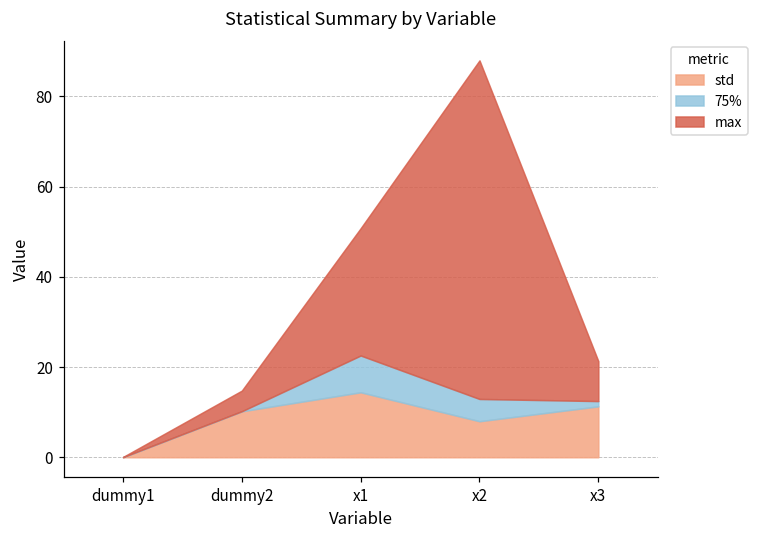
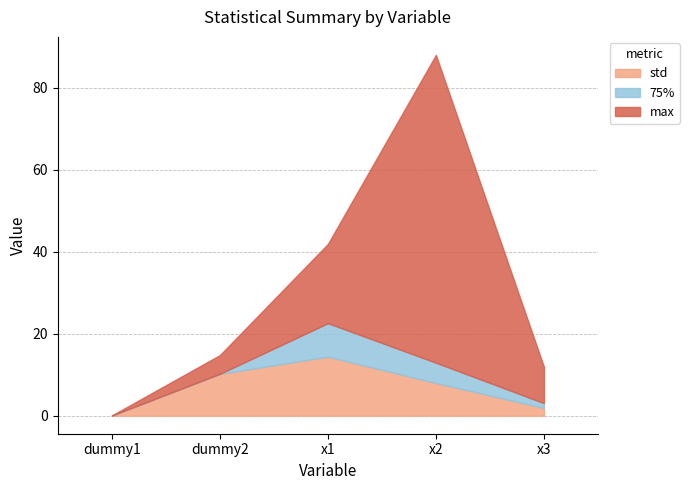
max, x1: 28 -> 19
std, x3: 11 -> 2
